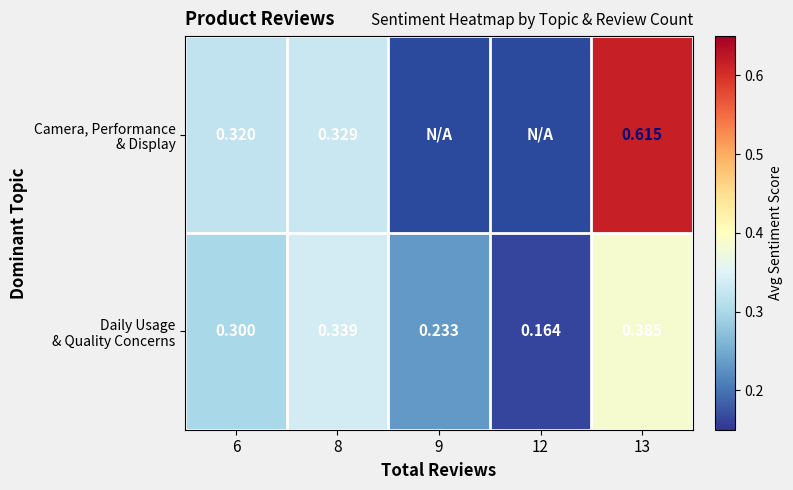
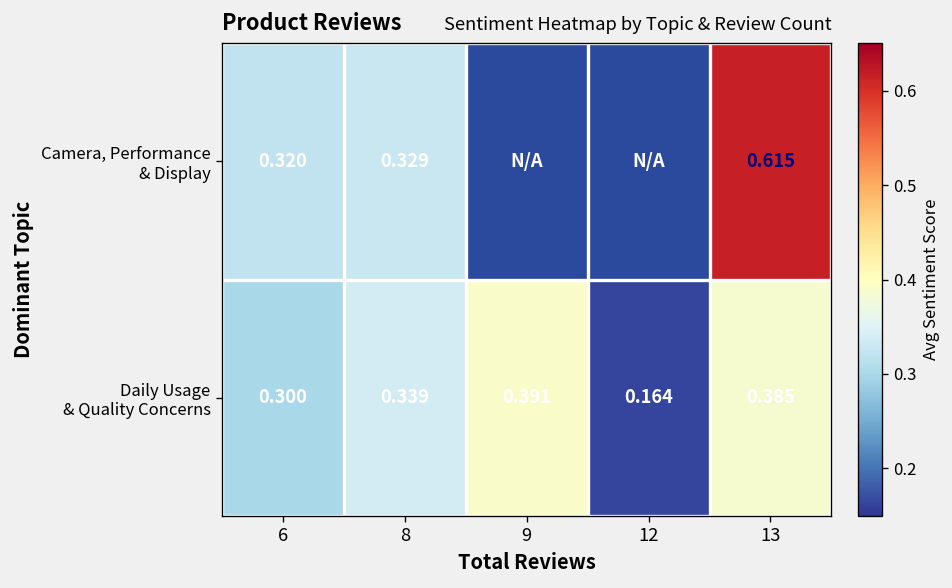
Daily Usage & Quality Concerns, 9: 0.233 -> 0.391
